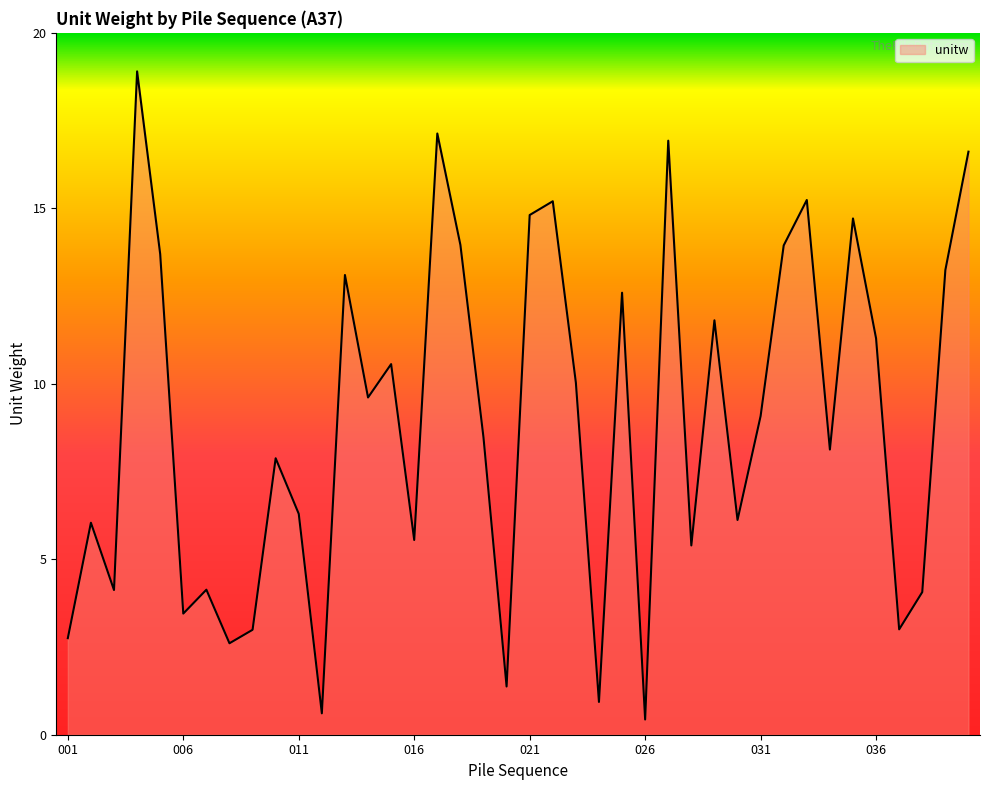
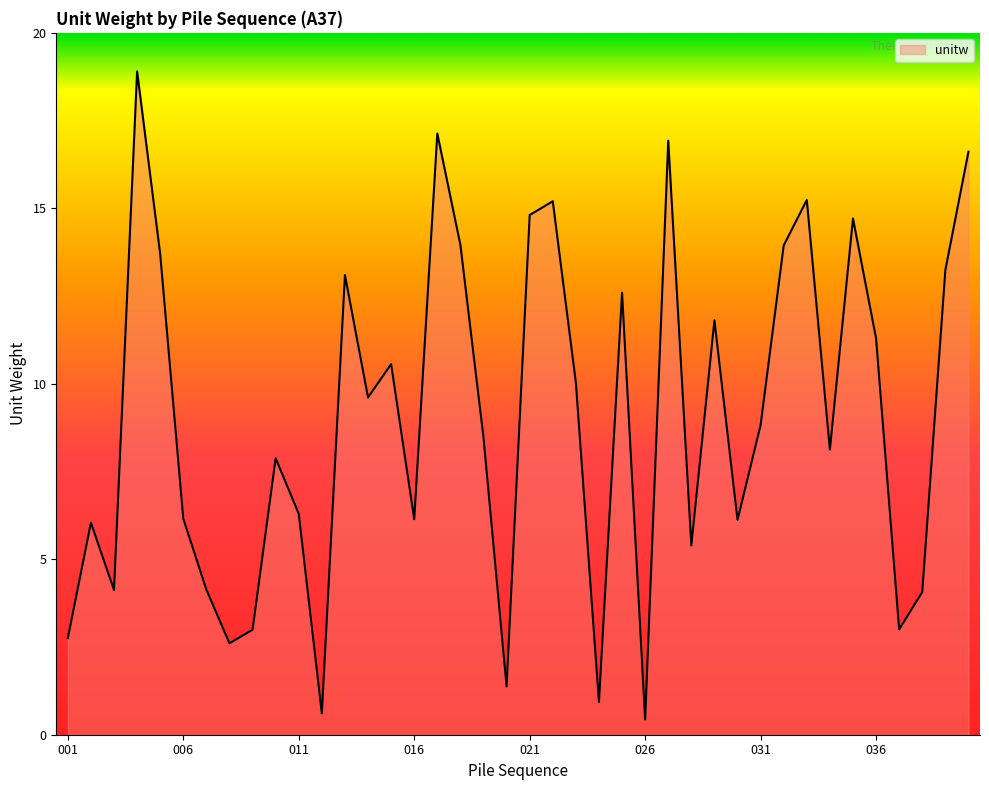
006: 3.5 -> 6.2
016: 5.5 -> 6.1
031: 9.1 -> 8.8
